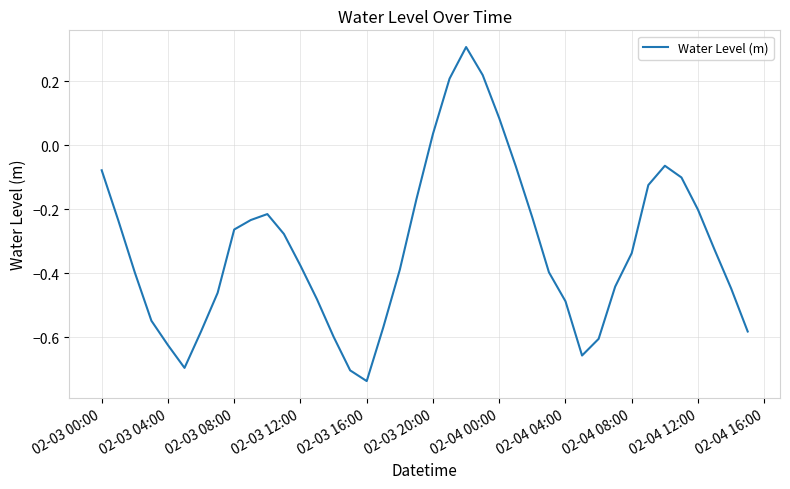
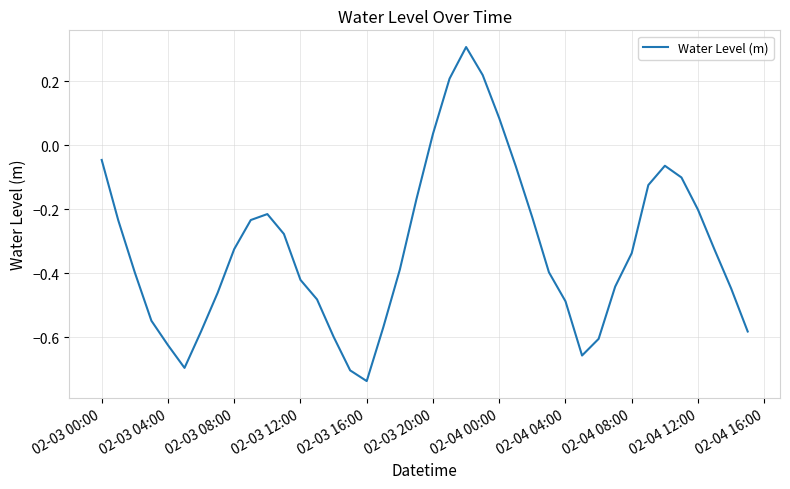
02-03 00:00: -0.08 -> -0.05
02-03 08:00: -0.26 -> -0.32
02-03 12:00: -0.38 -> -0.42
